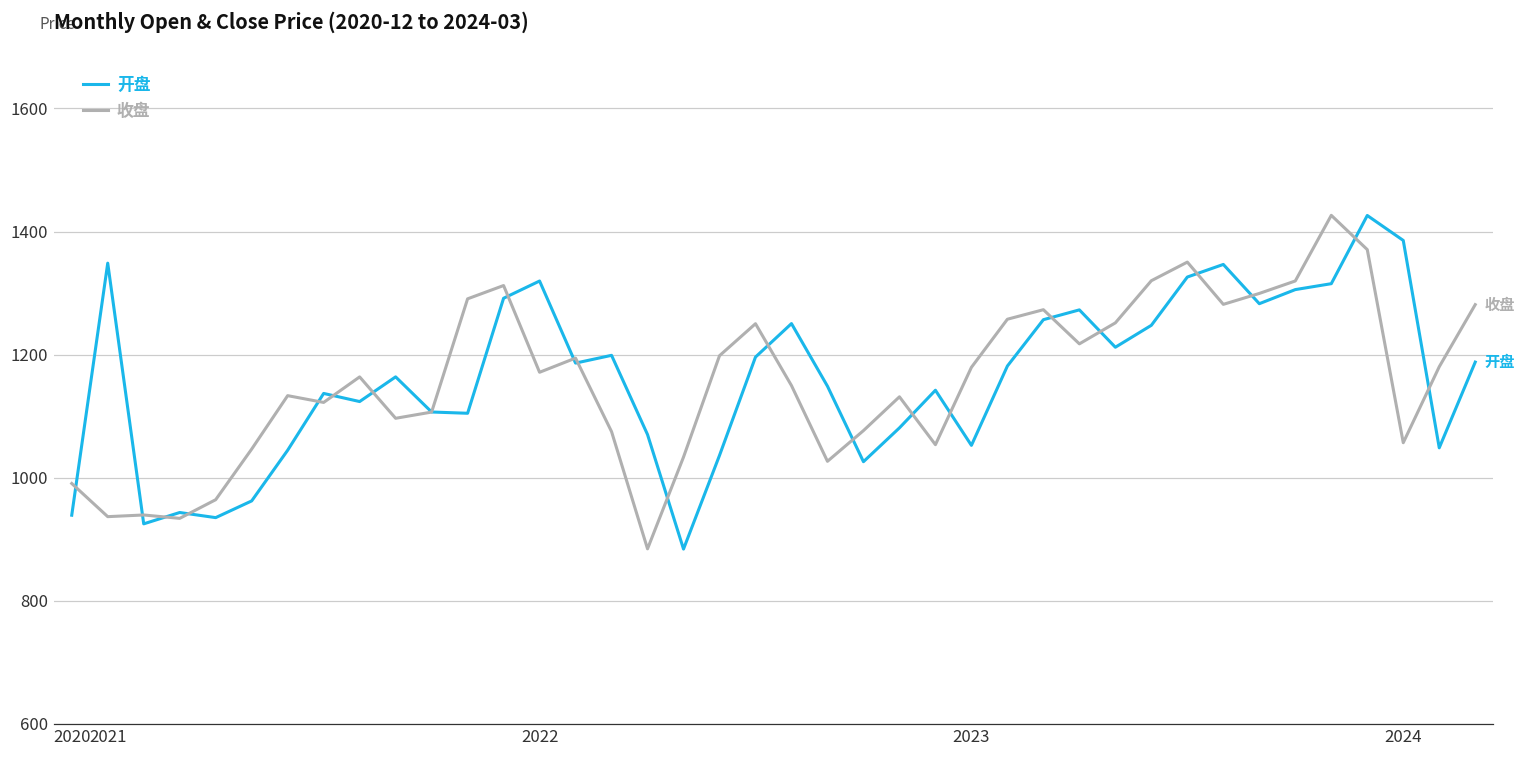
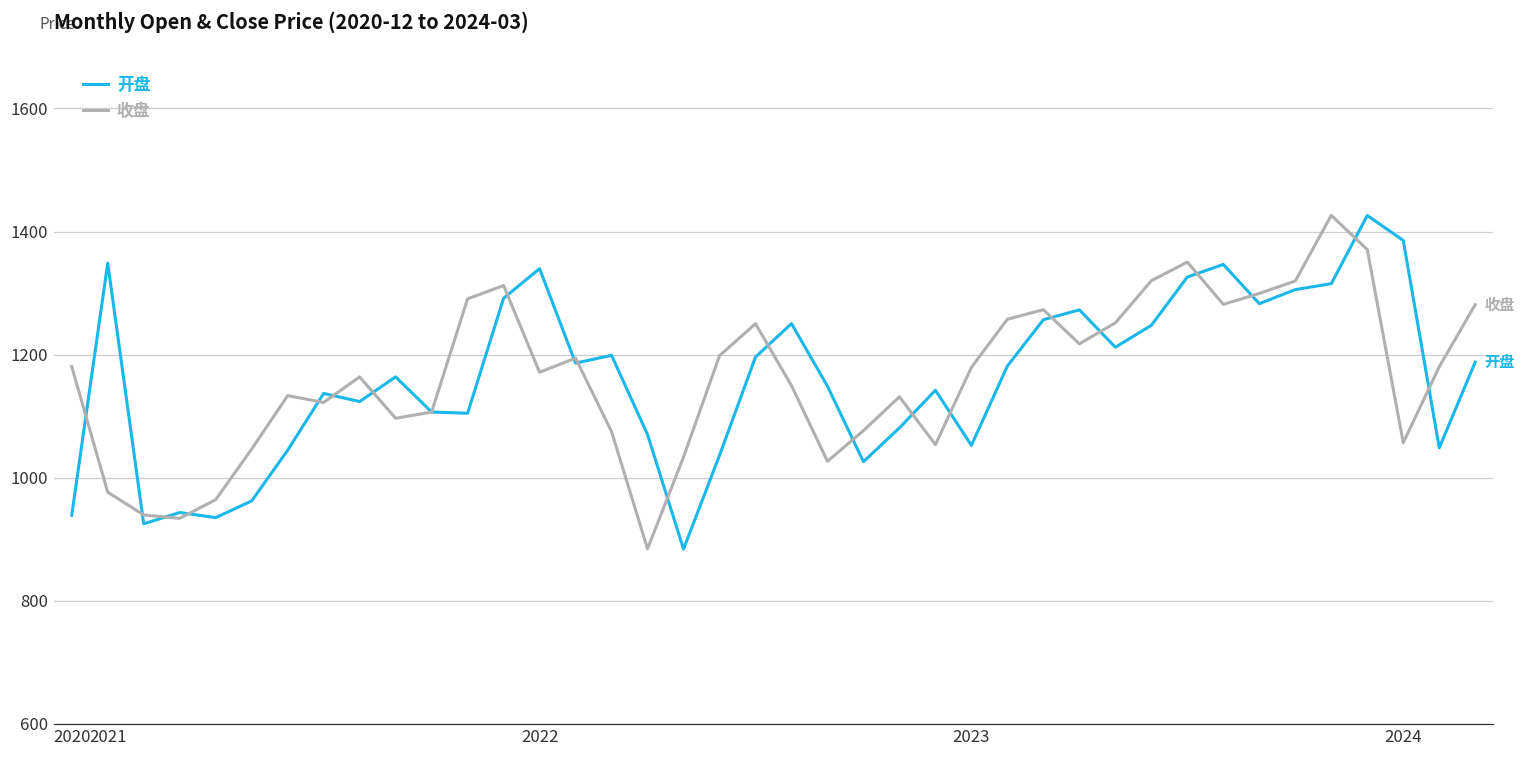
收盘, 2020: 990 -> 1180
收盘, 2021: 940 -> 980
开盘, 2022: 1320 -> 1340
